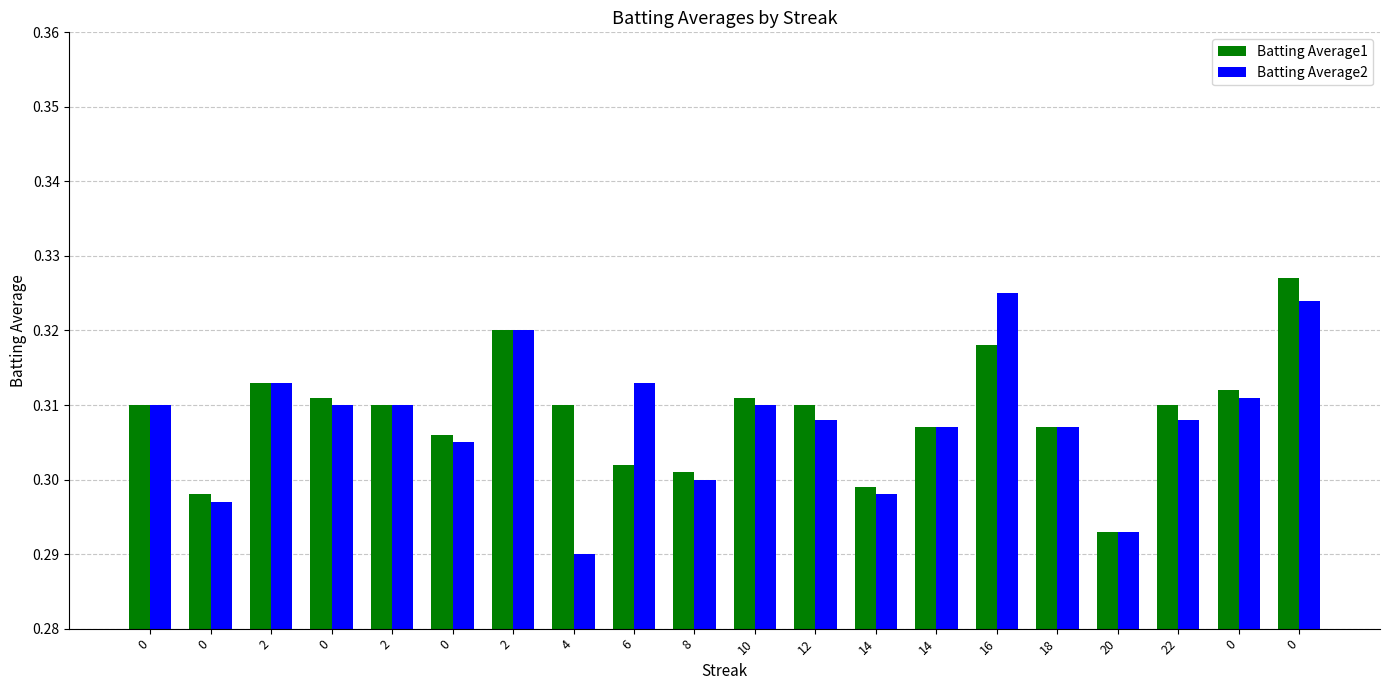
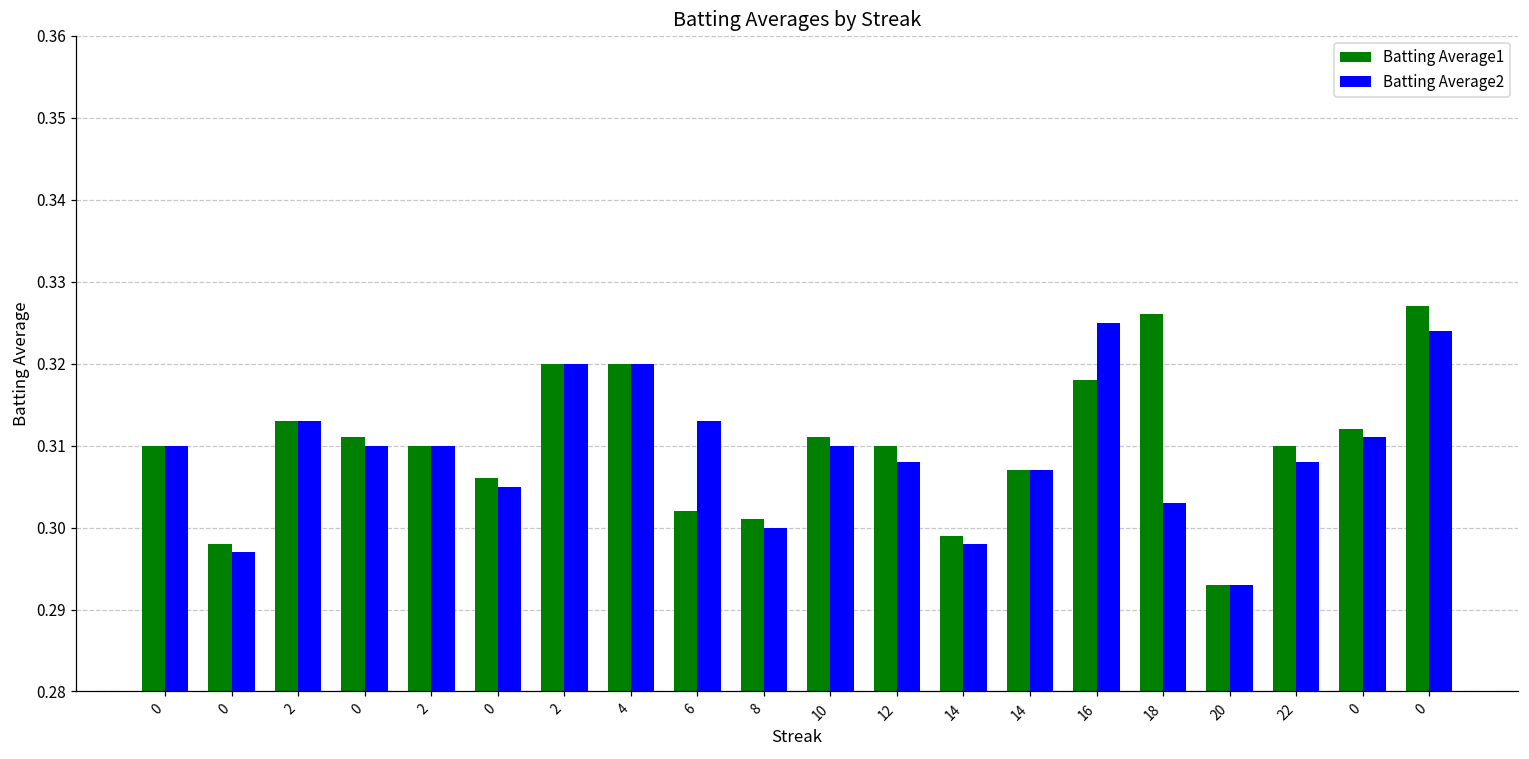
Batting Average1, 4: 0.31 -> 0.32
Batting Average2, 4: 0.29 -> 0.32
Batting Average1, 18: 0.307 -> 0.326
Batting Average2, 18: 0.307 -> 0.303
